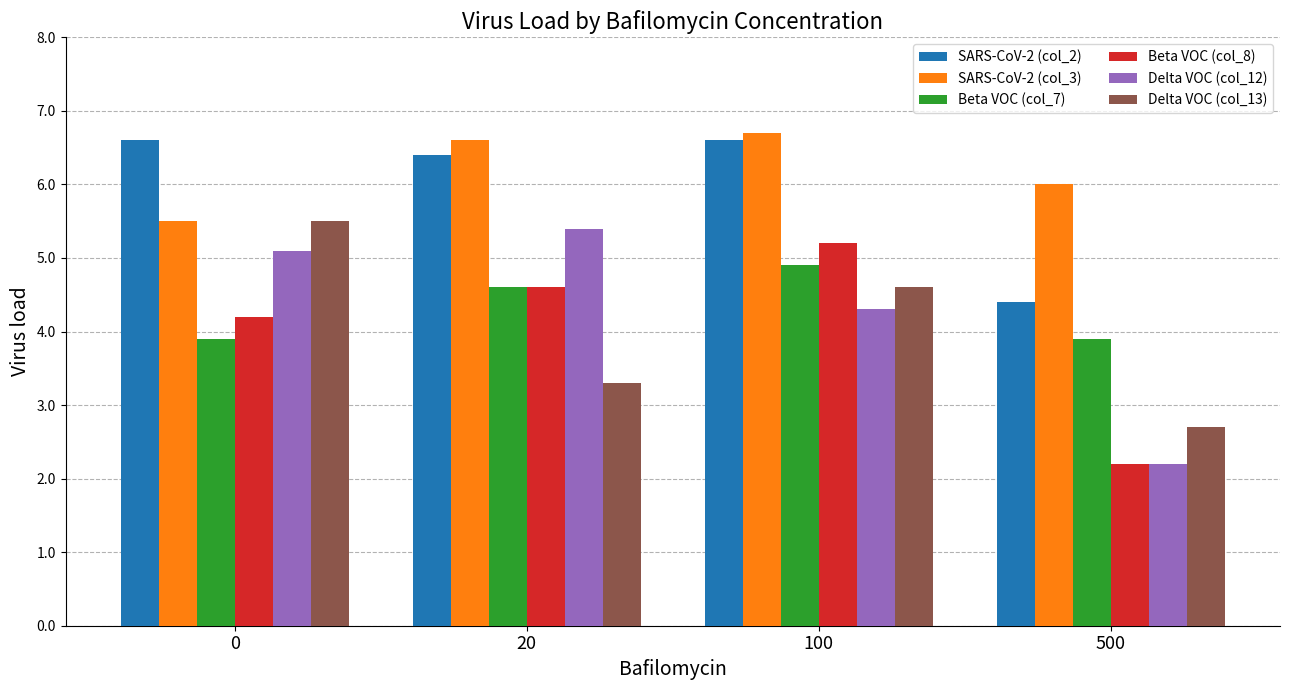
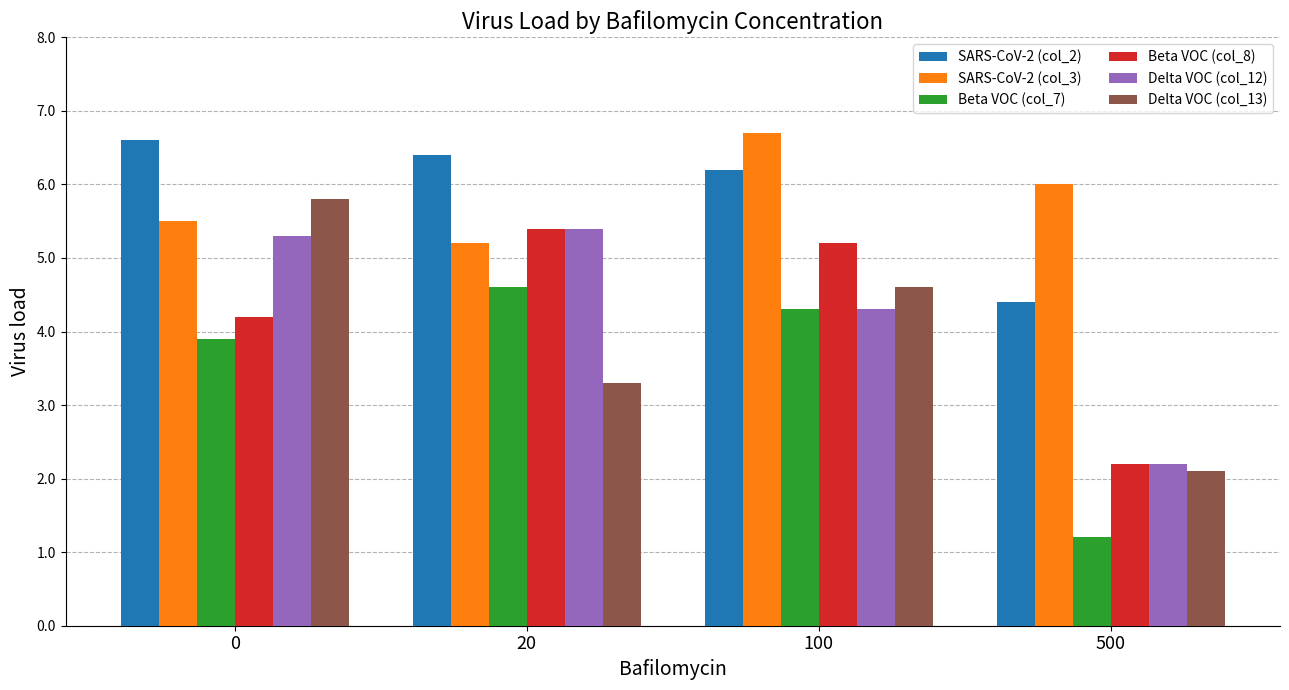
Delta VOC (col_12), 0: 5.1 -> 5.3
Delta VOC (col_13), 0: 5.5 -> 5.8
SARS-CoV-2 (col_3), 20: 6.6 -> 5.2
Beta VOC (col_8), 20: 4.6 -> 5.4
SARS-CoV-2 (col_2), 100: 6.6 -> 6.2
Beta VOC (col_7), 100: 4.9 -> 4.3
Beta VOC (col_7), 500: 3.9 -> 1.2
Delta VOC (col_13), 500: 2.7 -> 2.1
